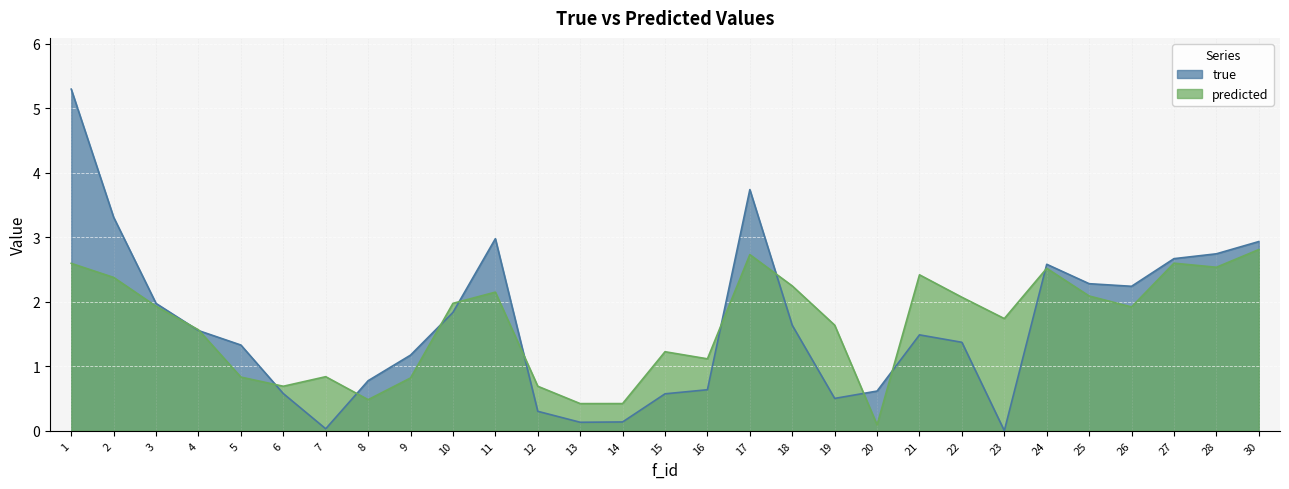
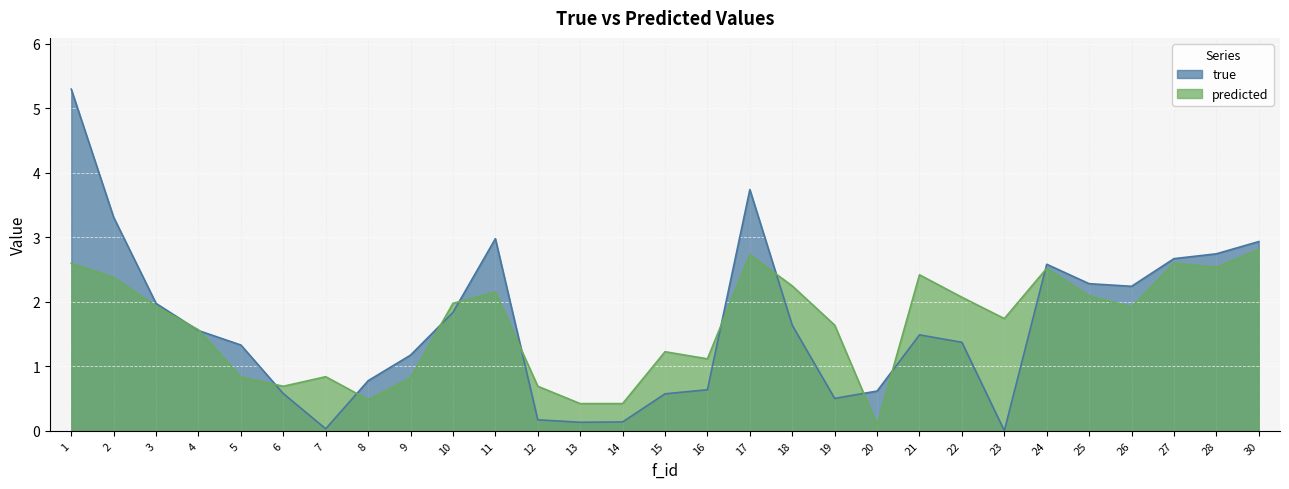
true, 12: 0.3 -> 0.2
